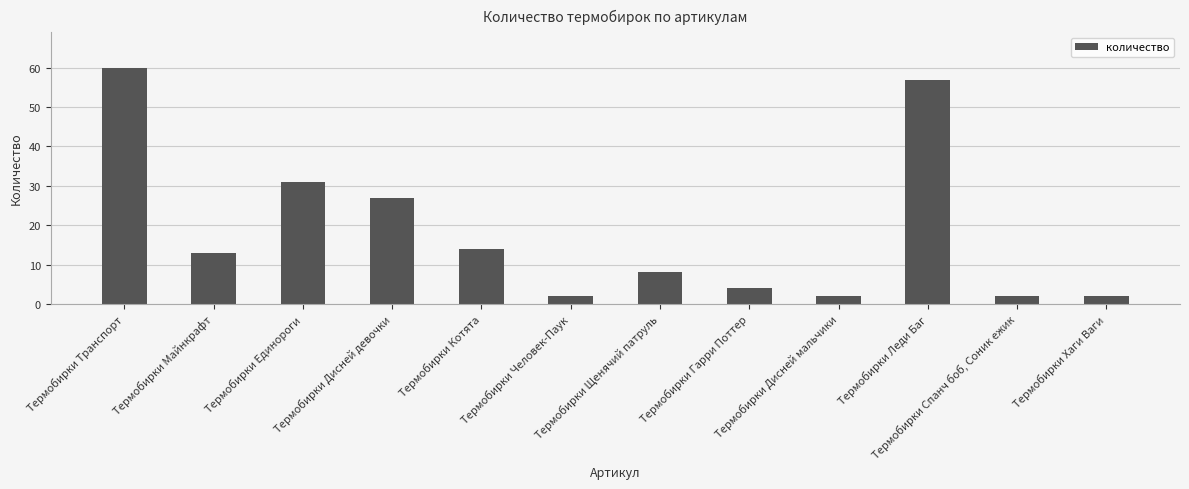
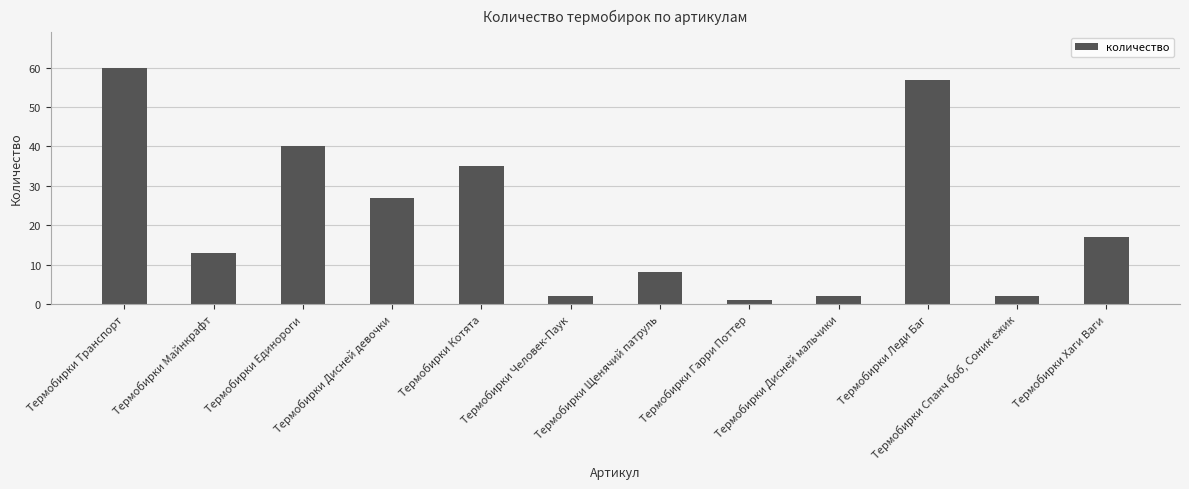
Термобирки Единороги: 31 -> 40
Термобирки Котята: 14 -> 35
Термобирки Гарри Поттер: 4 -> 1
Термобирки Хаги Ваги: 2 -> 17
